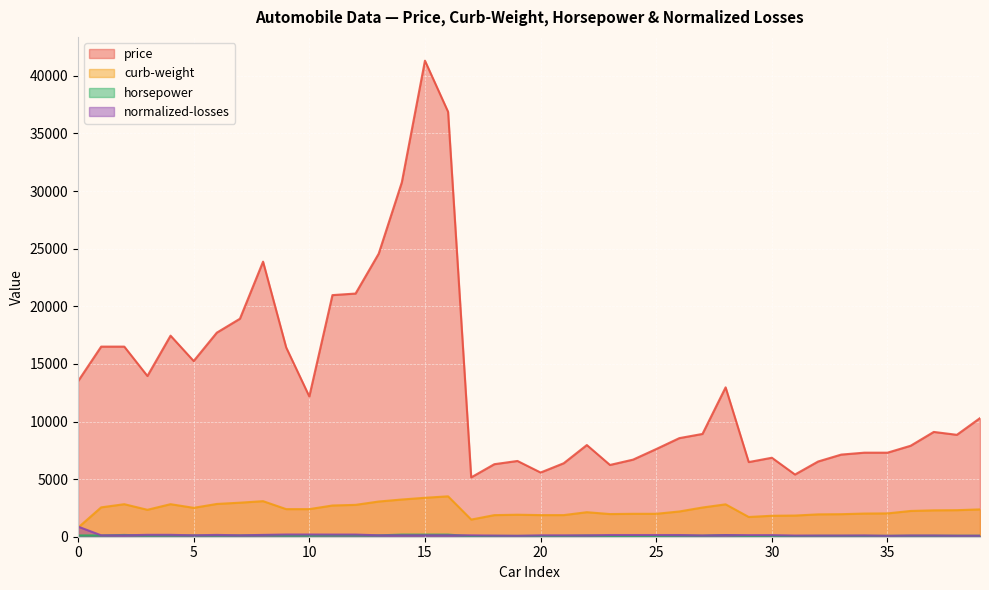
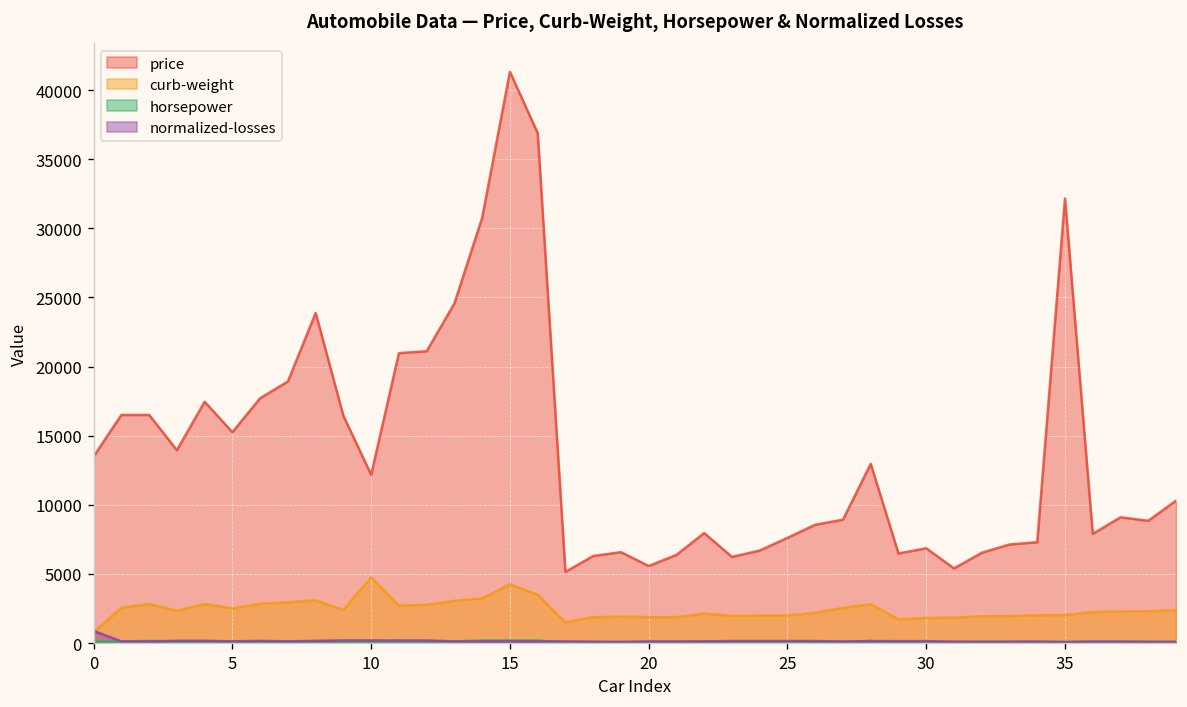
curb-weight, 10: 2400 -> 4700
curb-weight, 15: 3400 -> 4200
price, 35: 7300 -> 32200
